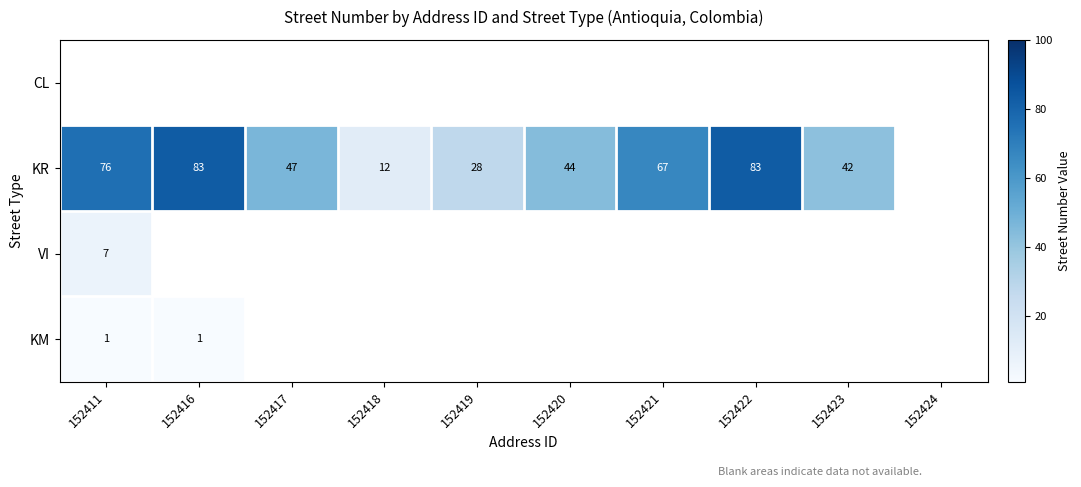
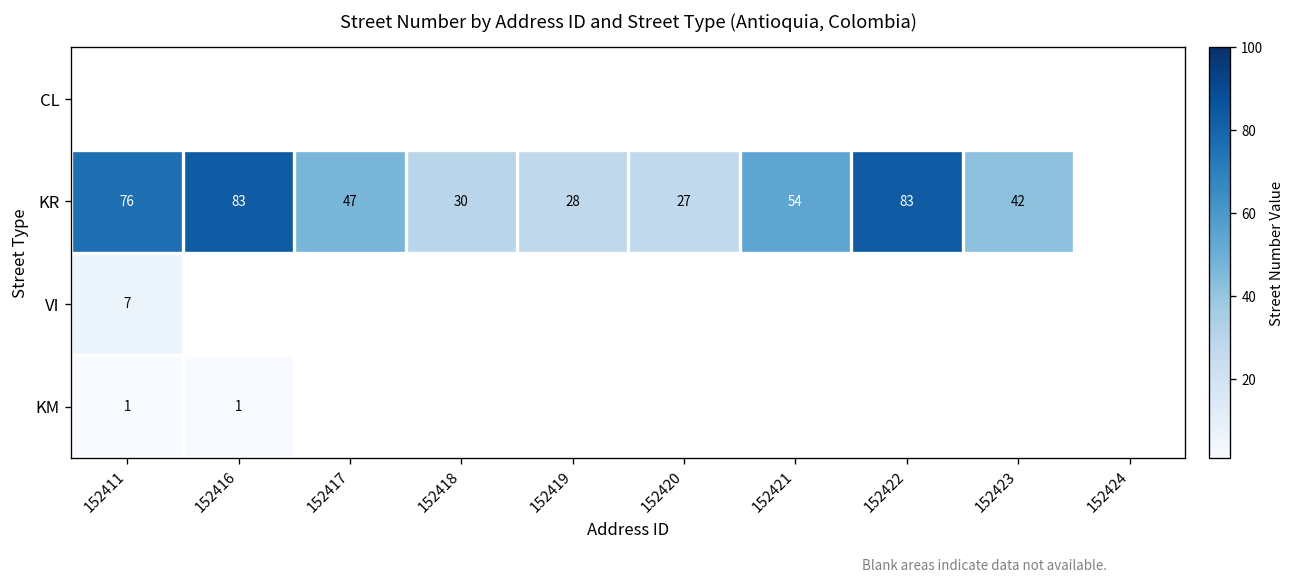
KR, 152418: 12 -> 30
KR, 152420: 44 -> 27
KR, 152421: 67 -> 54
